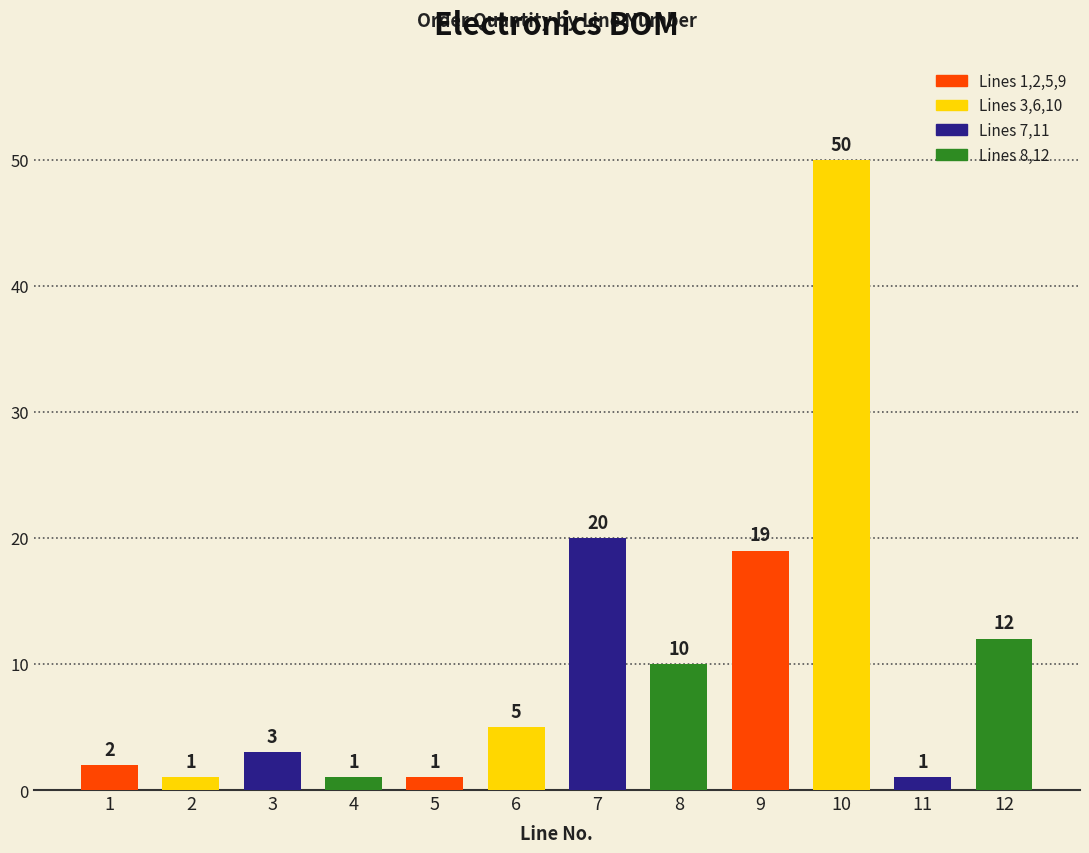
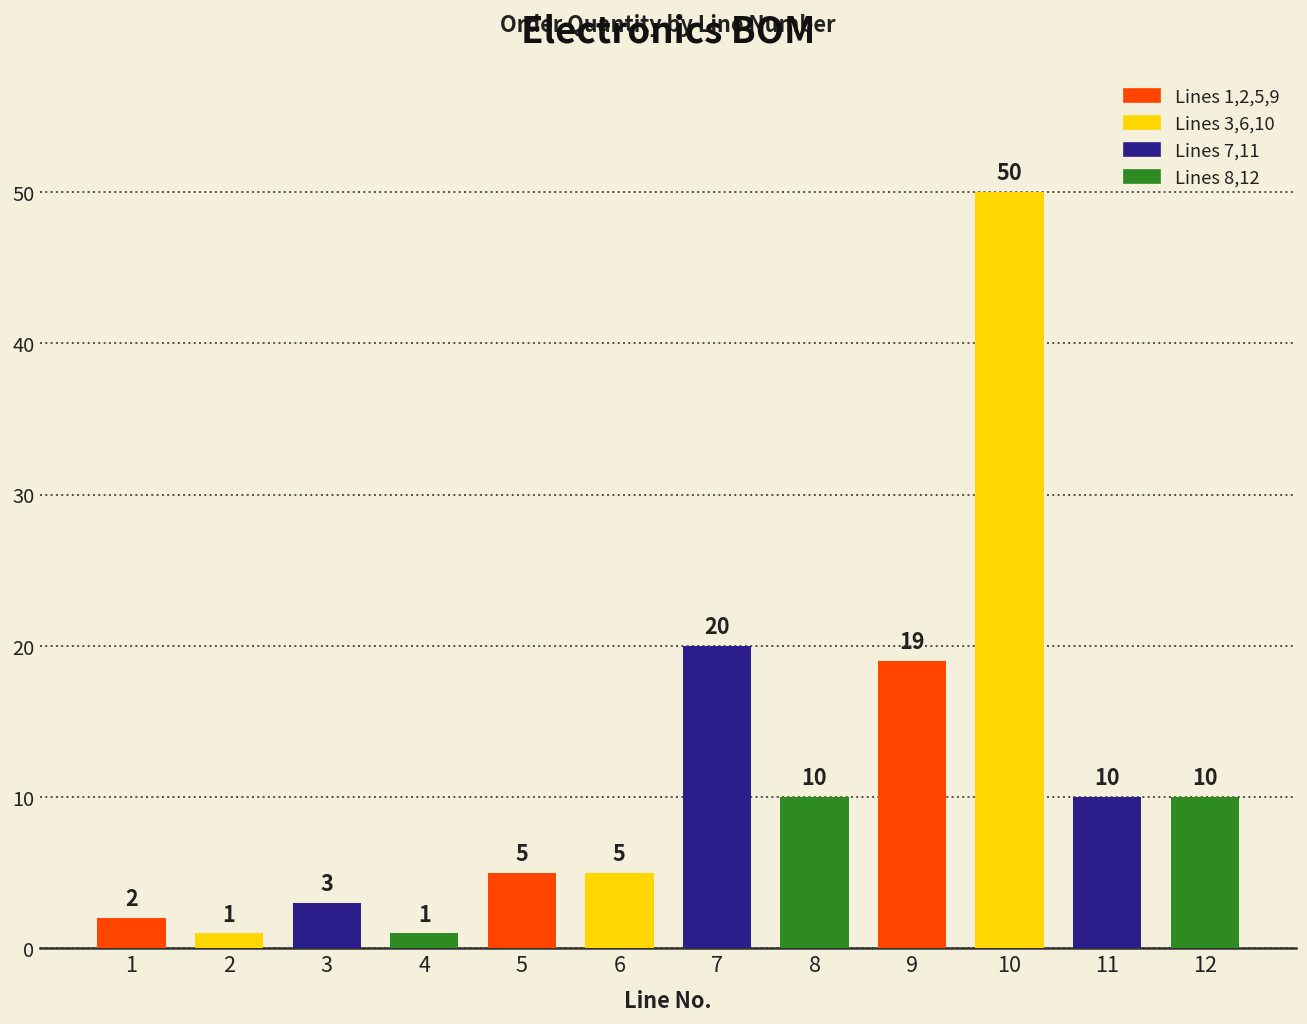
5: 1 -> 5
11: 1 -> 10
12: 12 -> 10
